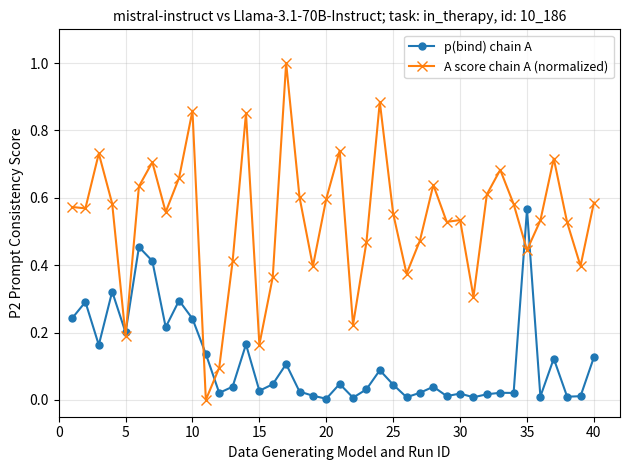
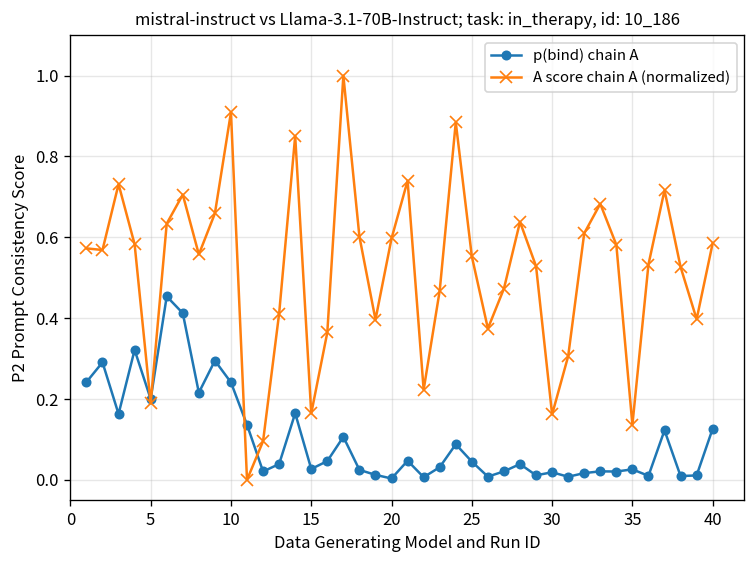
A score chain A (normalized), 10: 0.86 -> 0.91
A score chain A (normalized), 30: 0.53 -> 0.16
p(bind) chain A, 35: 0.57 -> 0.03
A score chain A (normalized), 35: 0.44 -> 0.14
